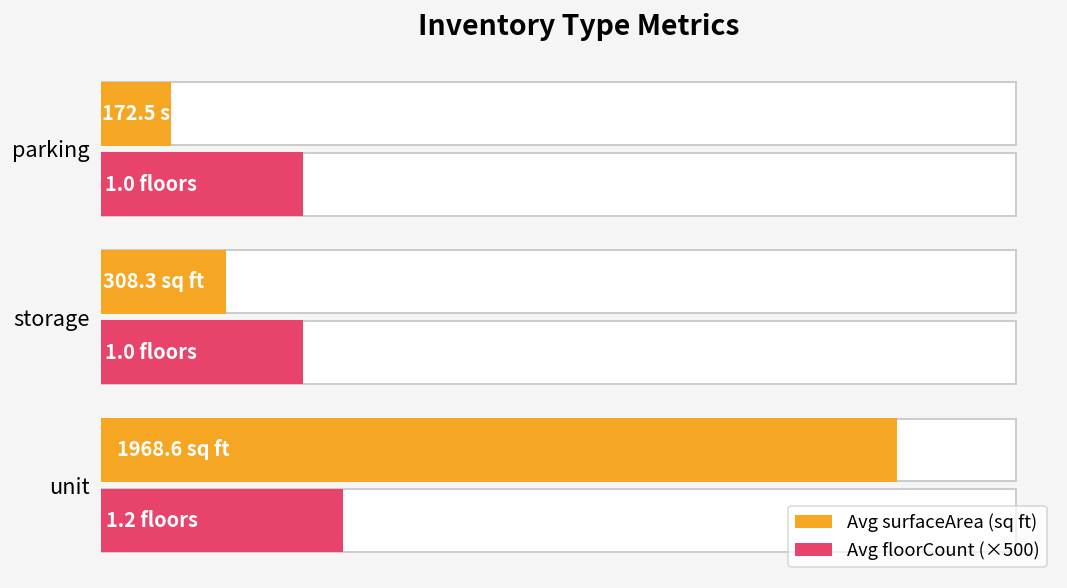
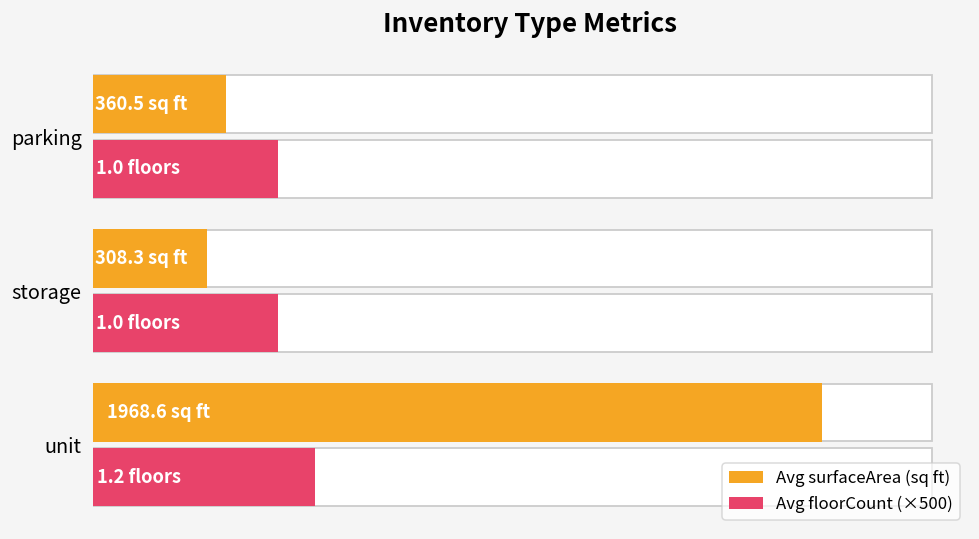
Avg surfaceArea (sq ft), parking: 172.5 -> 360.5
